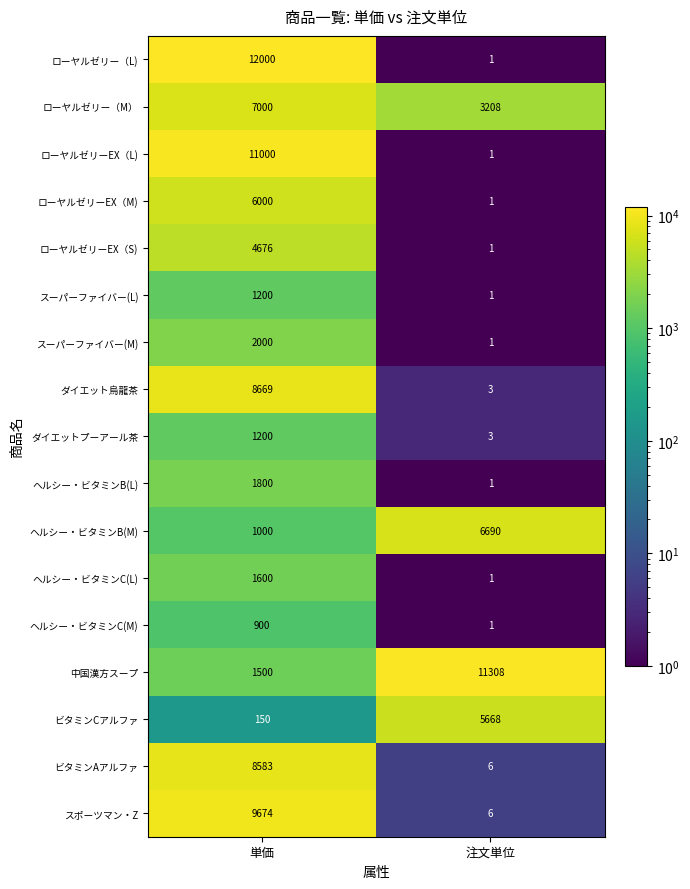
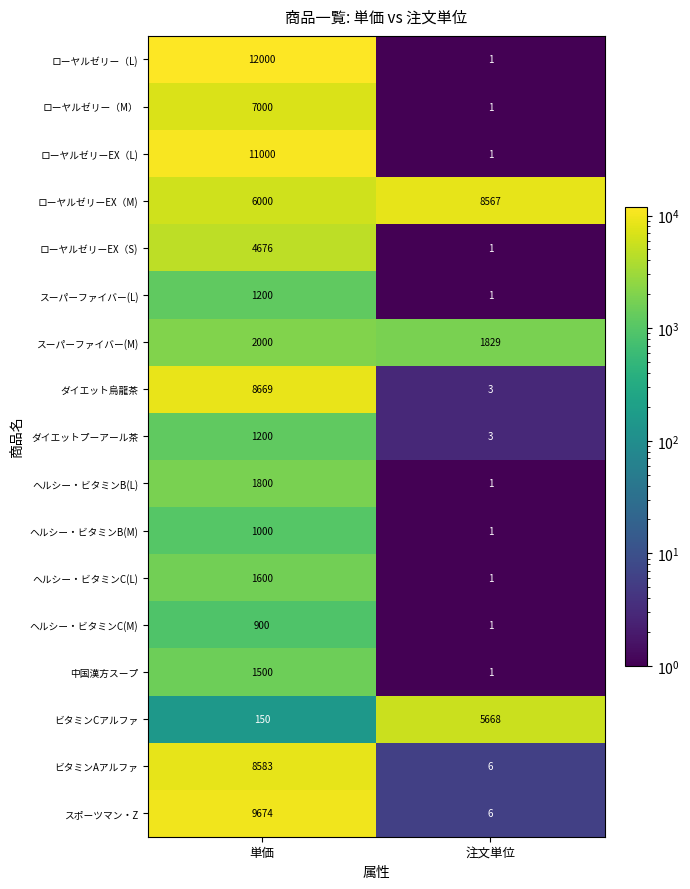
ローヤルゼリー（M）, 注文単位: 3208 -> 1
ローヤルゼリーEX（M), 注文単位: 1 -> 8567
スーパーファイバー(M), 注文単位: 1 -> 1829
ヘルシー・ビタミンB(M), 注文単位: 6690 -> 1
中国漢方スープ, 注文単位: 11308 -> 1
